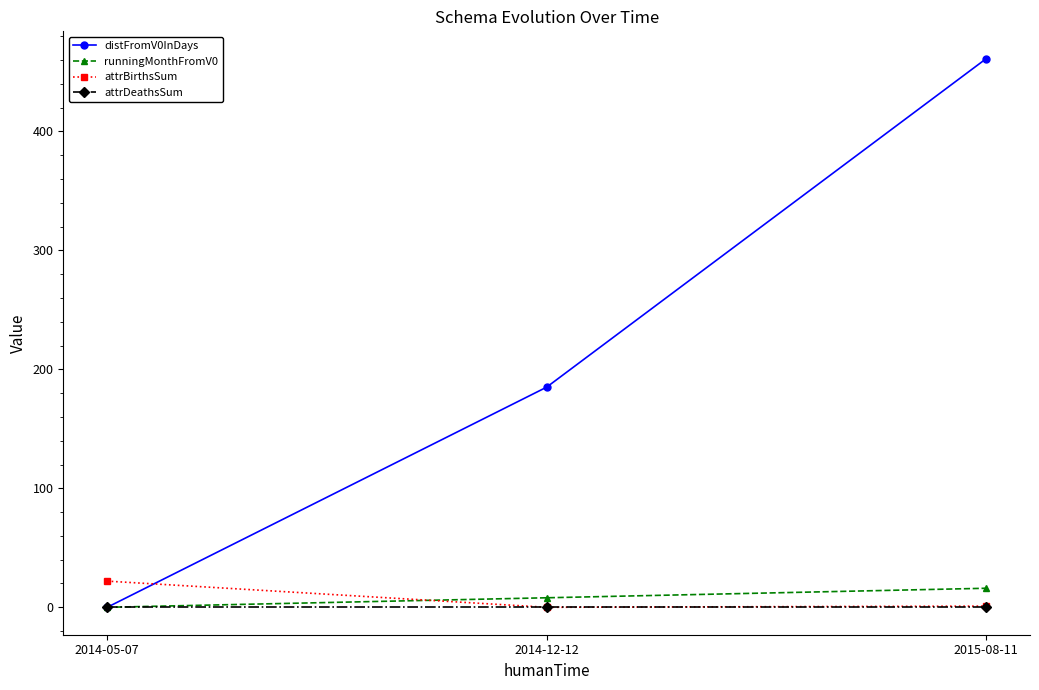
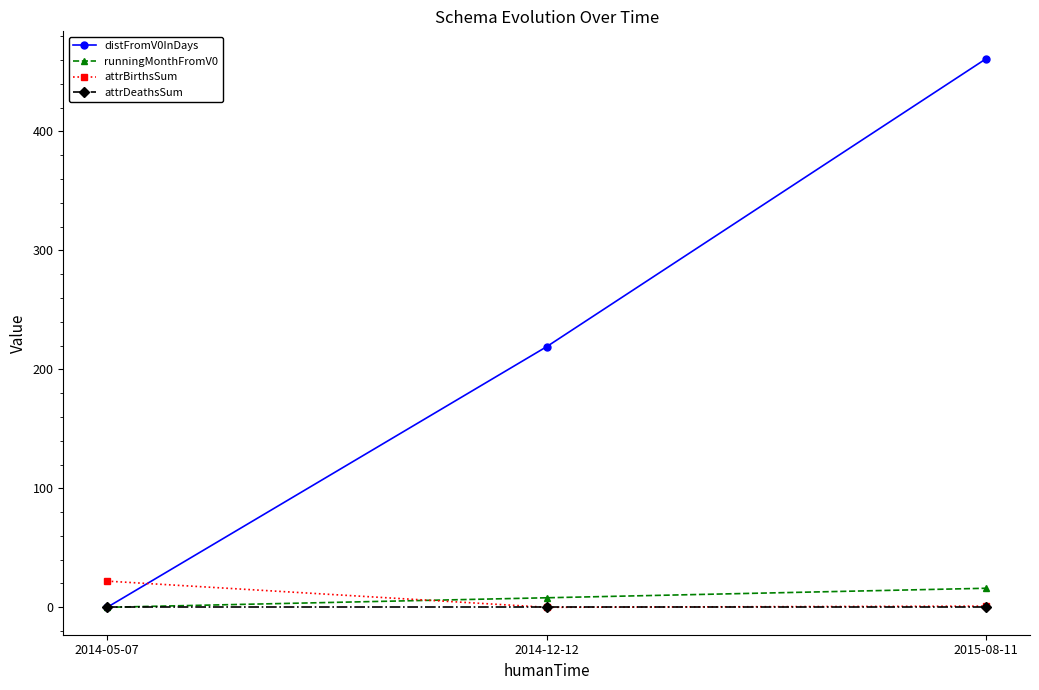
distFromV0InDays, 2014-12-12: 185 -> 219
